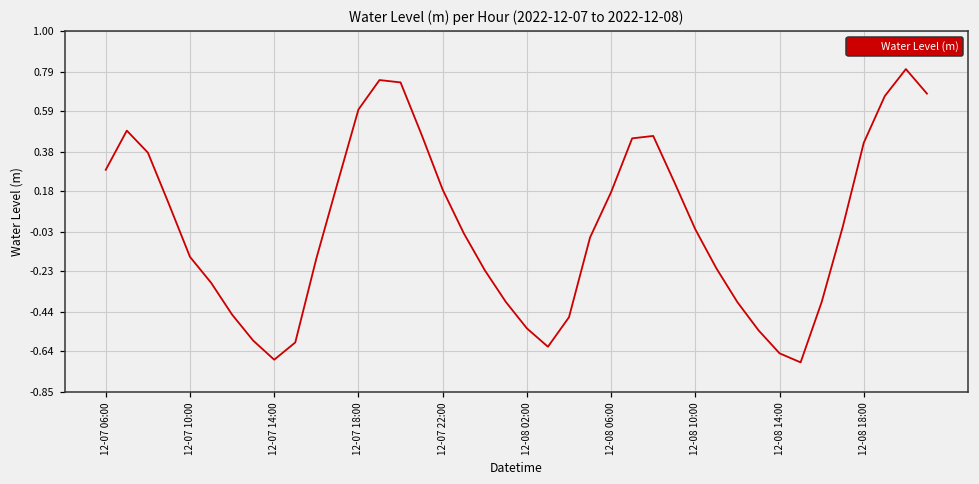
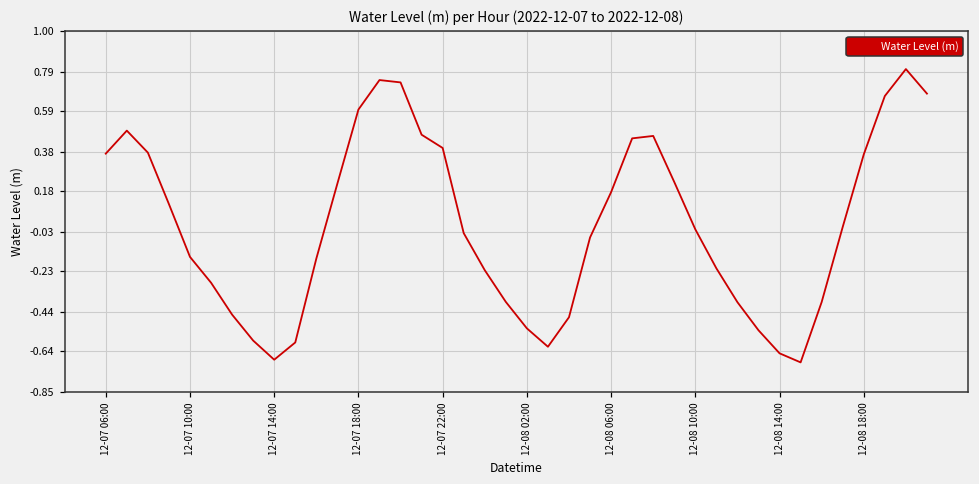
12-07 06:00: 0.29 -> 0.37
12-07 22:00: 0.19 -> 0.40
12-08 18:00: 0.43 -> 0.37
